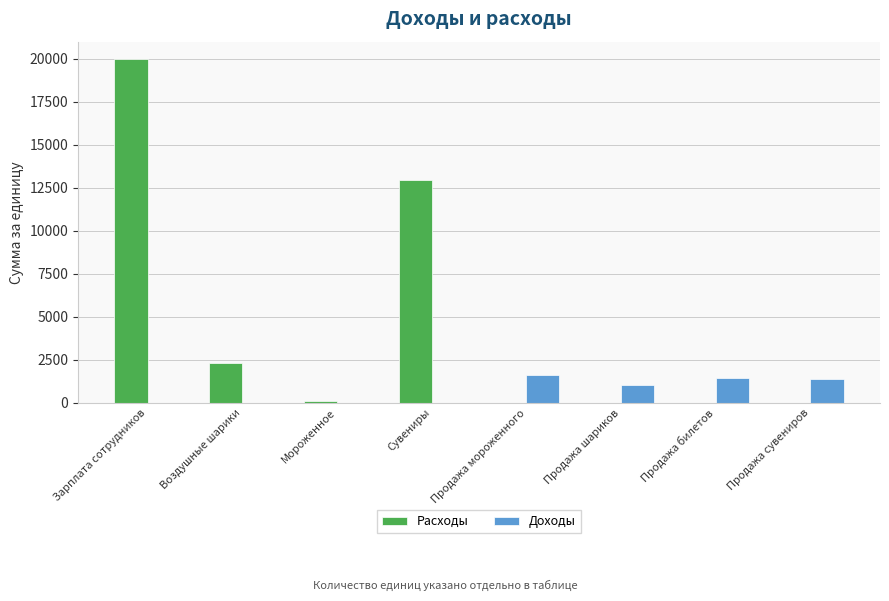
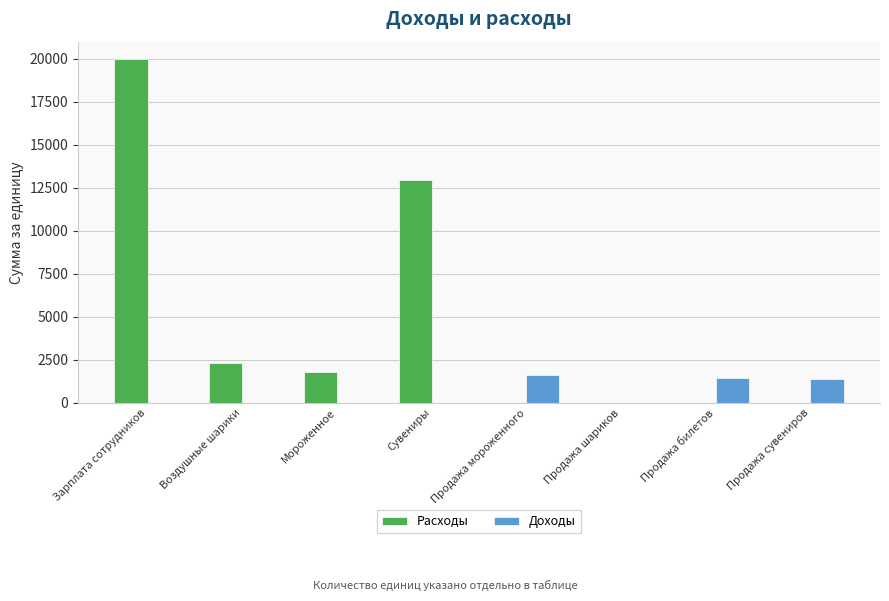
Расходы, Мороженное: 100 -> 1800
Доходы, Продажа шариков: 1100 -> 0
